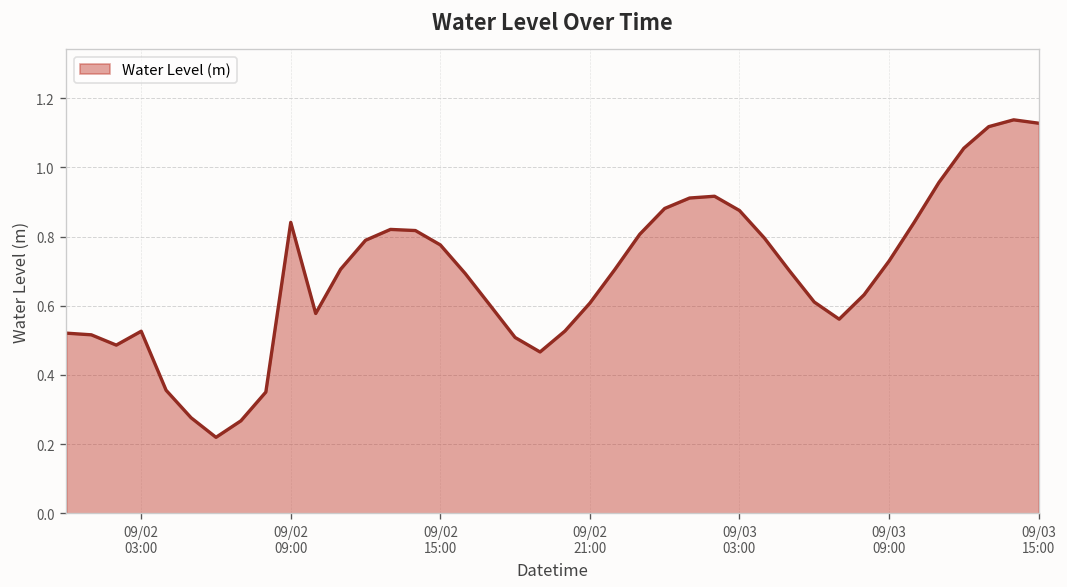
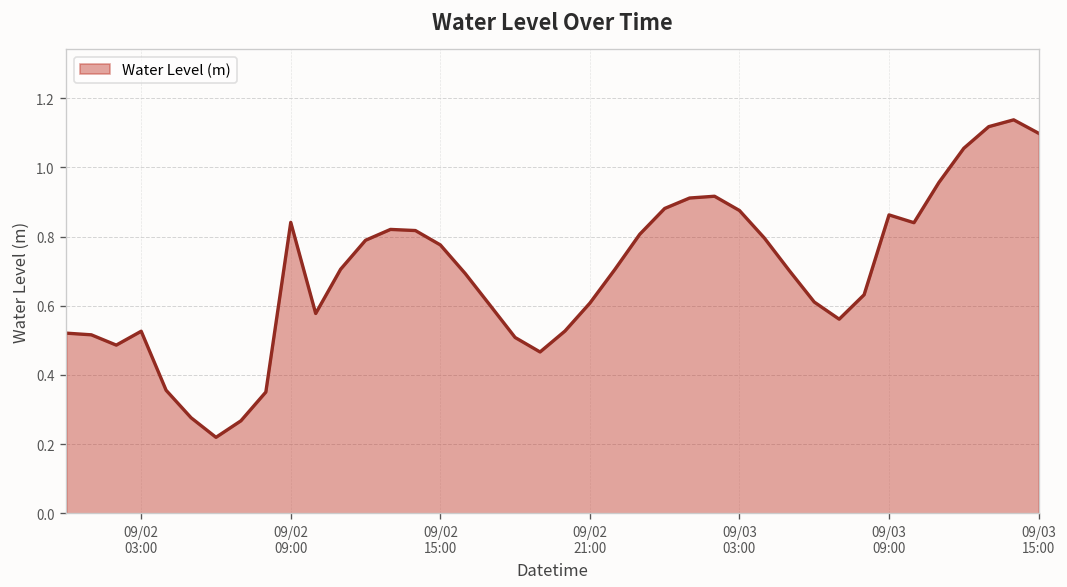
09/03 09:00: 0.73 -> 0.86
09/03 15:00: 1.13 -> 1.10
